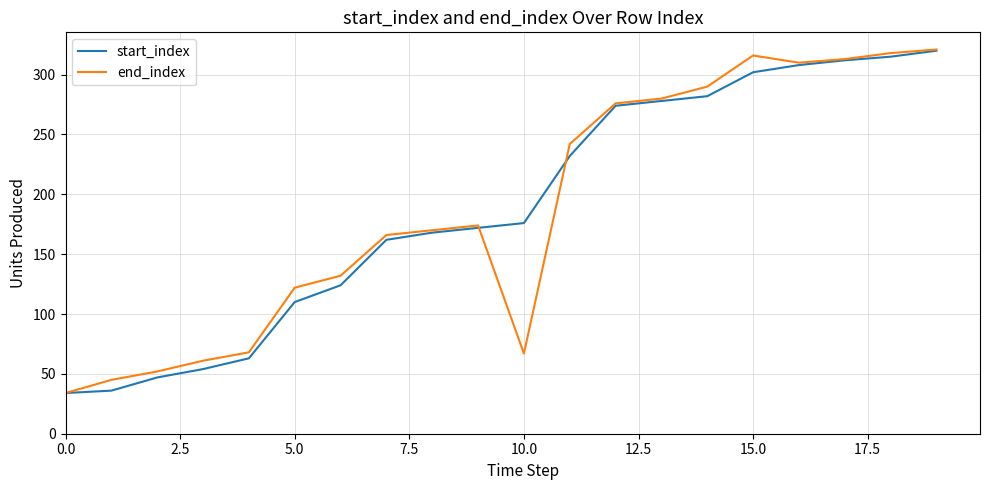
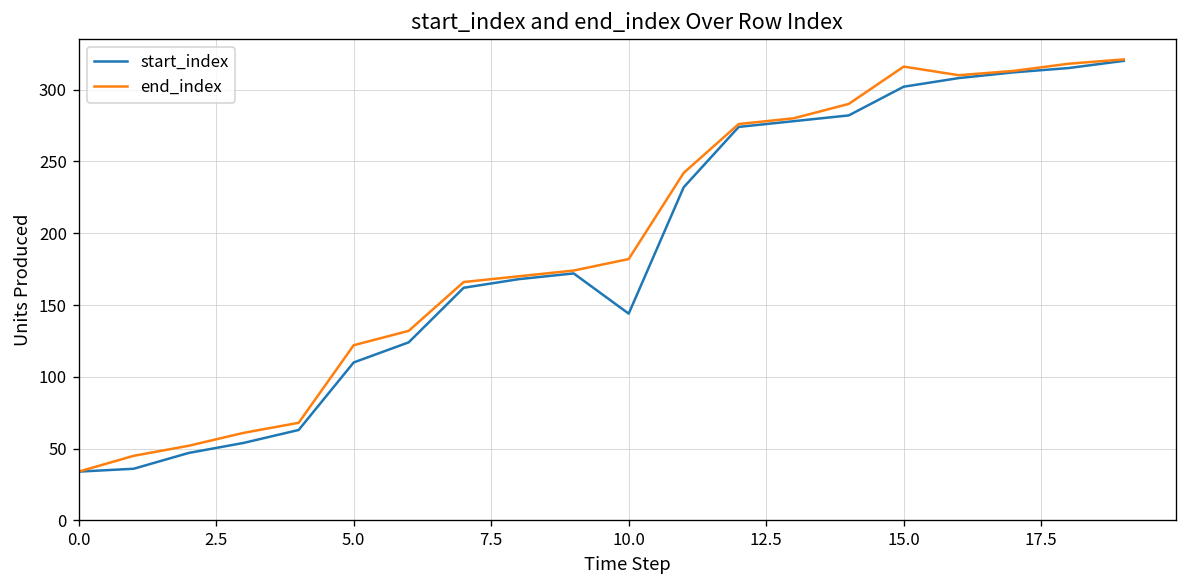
start_index, 10.0: 176 -> 144
end_index, 10.0: 67 -> 182
